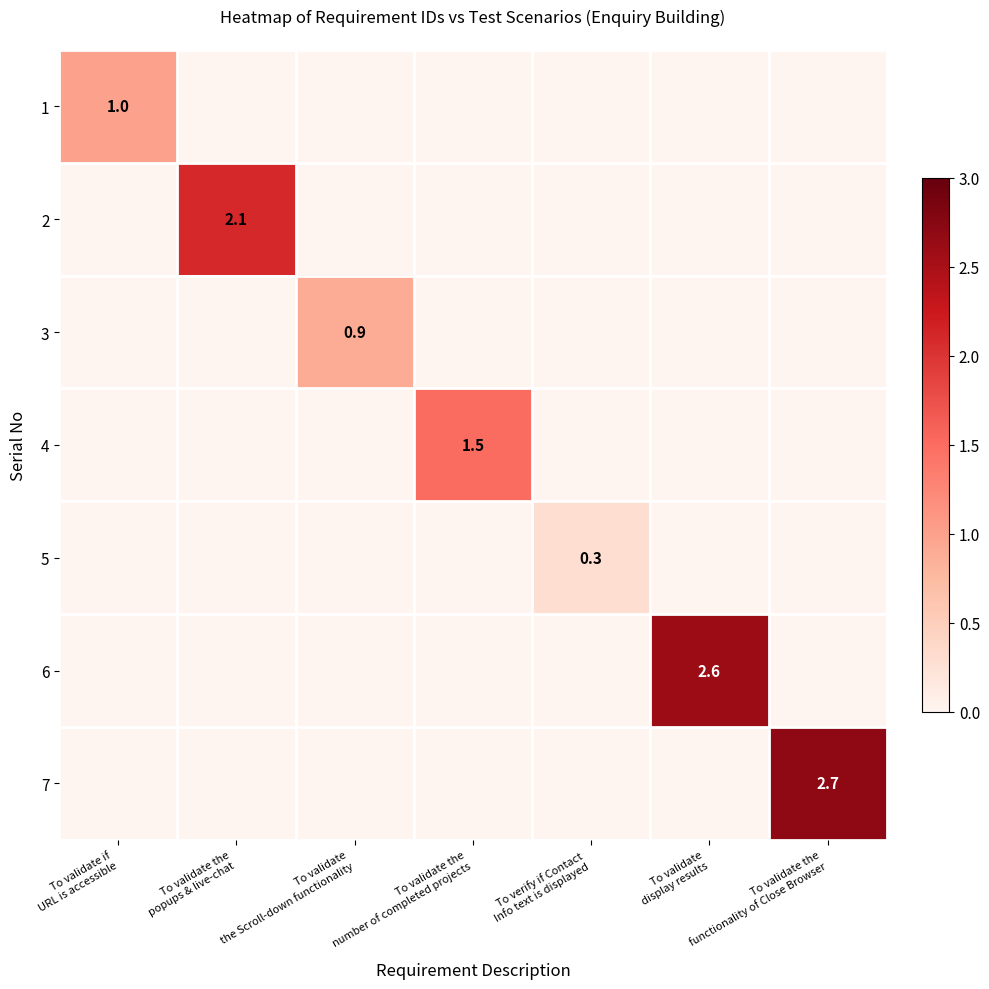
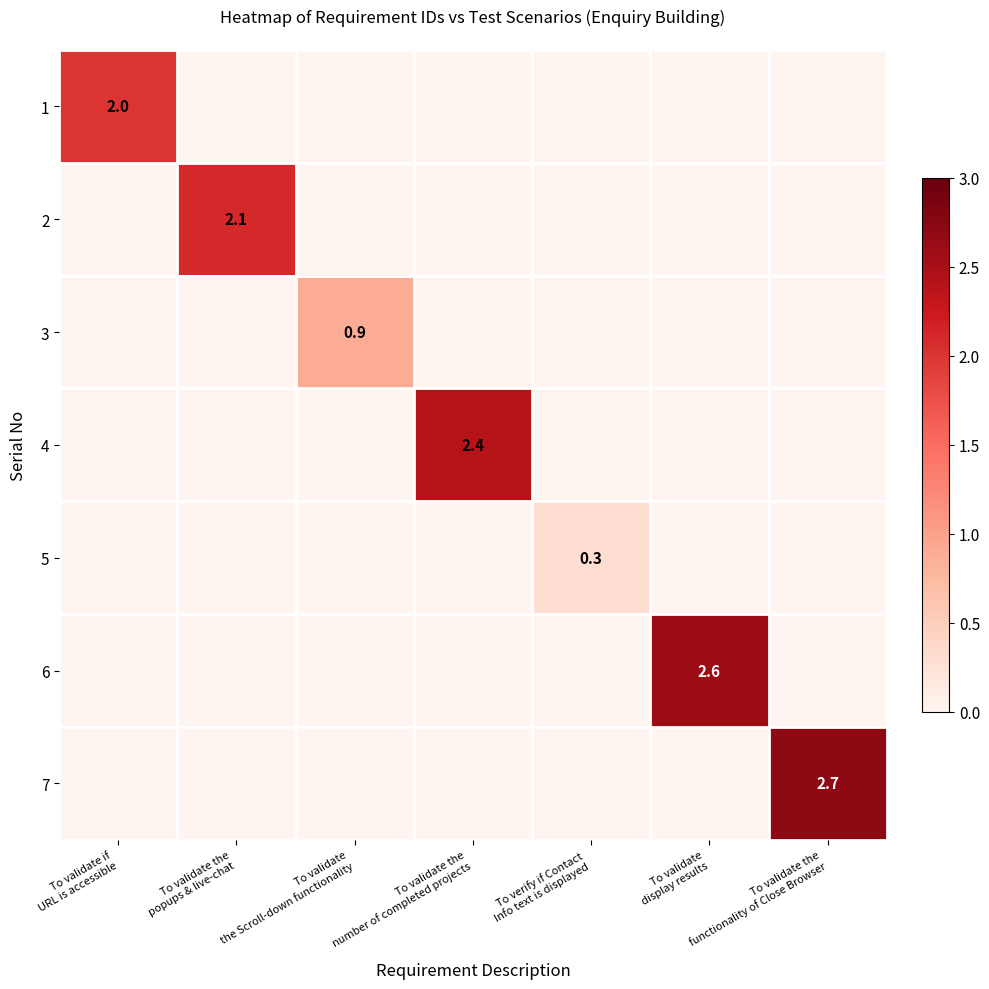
1, To validate if URL is accessible: 1.0 -> 2.0
4, To validate the number of completed projects: 1.5 -> 2.4
